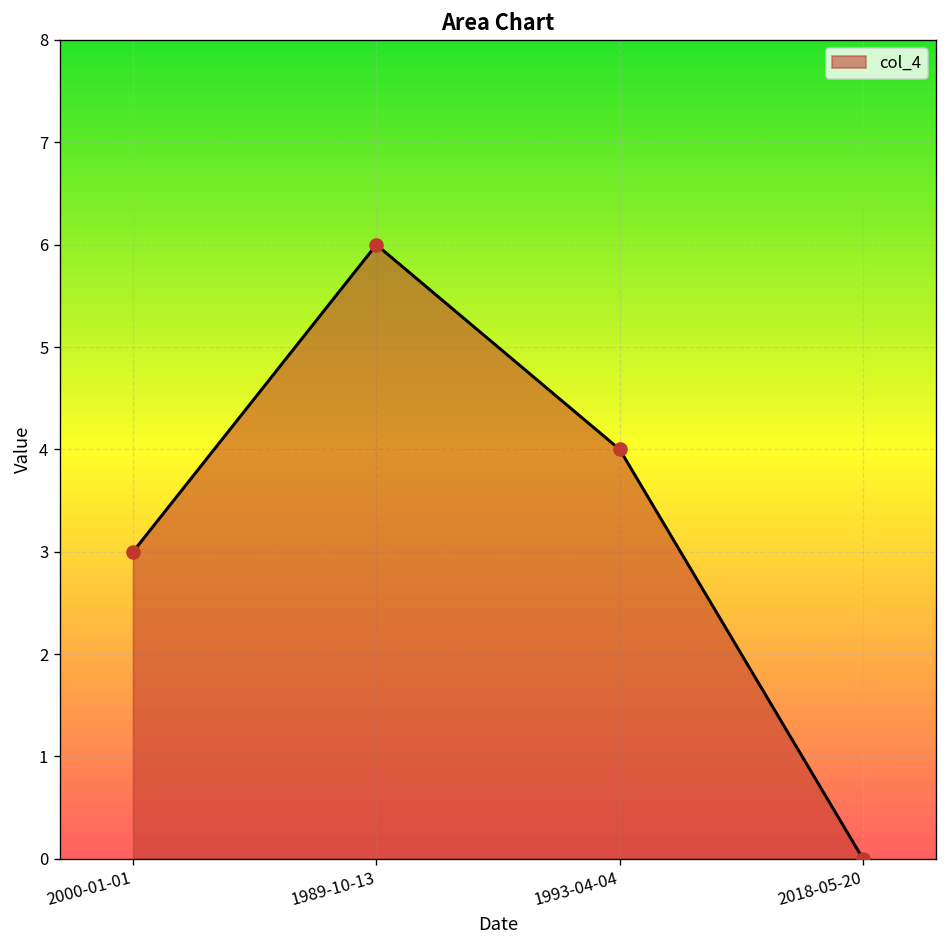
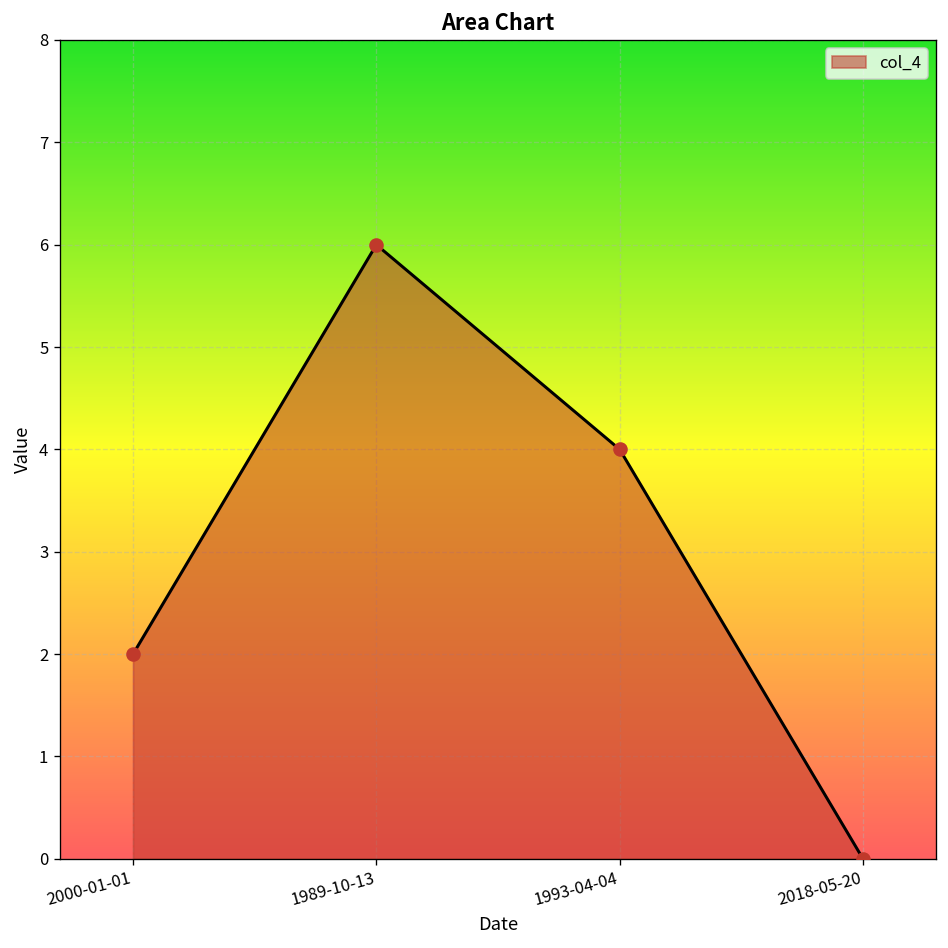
2000-01-01: 3 -> 2
